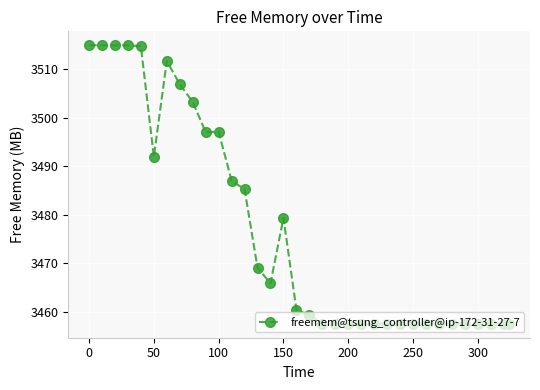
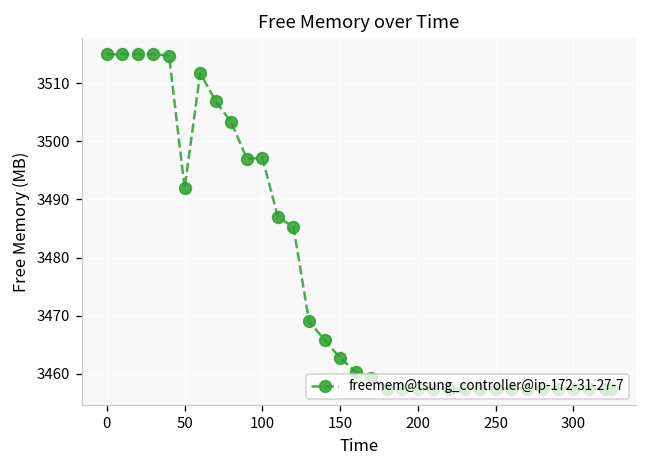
150: 3479 -> 3463
